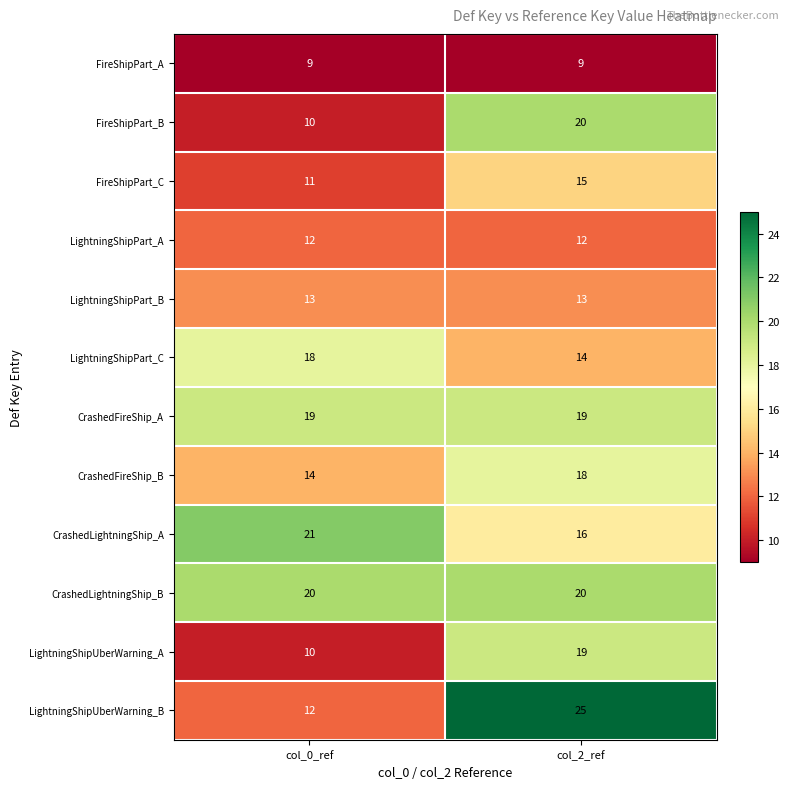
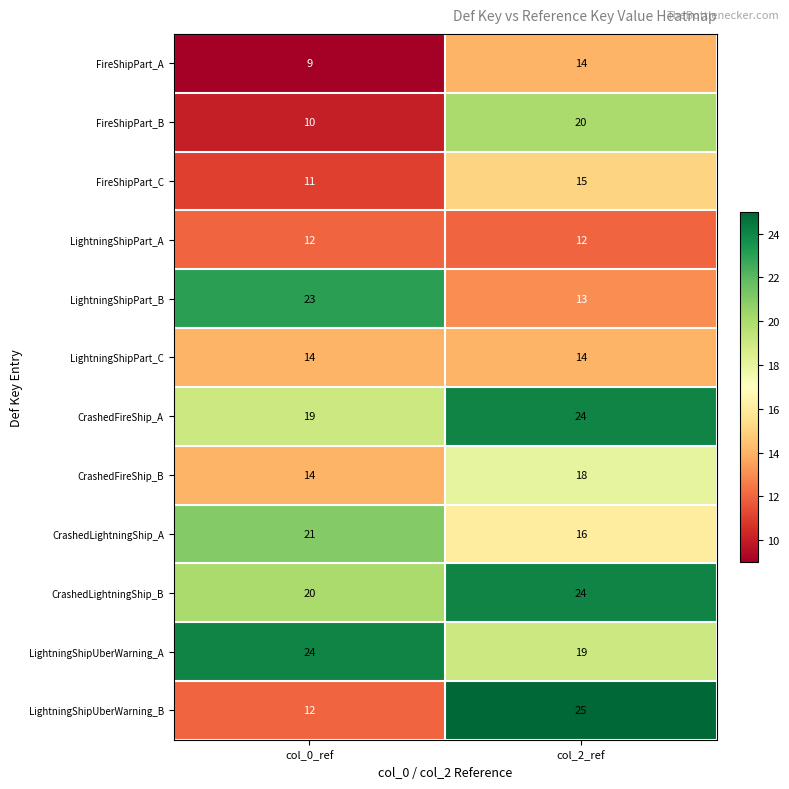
FireShipPart_A, col_2_ref: 9 -> 14
LightningShipPart_B, col_0_ref: 13 -> 23
LightningShipPart_C, col_0_ref: 18 -> 14
CrashedFireShip_A, col_2_ref: 19 -> 24
CrashedLightningShip_B, col_2_ref: 20 -> 24
LightningShipUberWarning_A, col_0_ref: 10 -> 24
